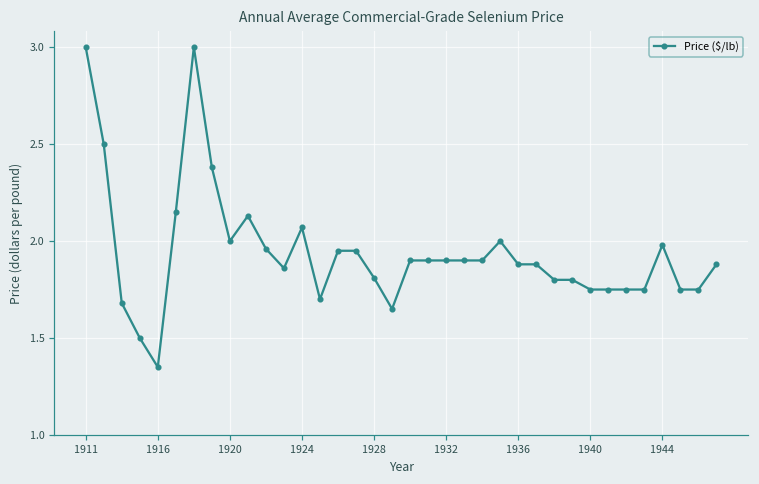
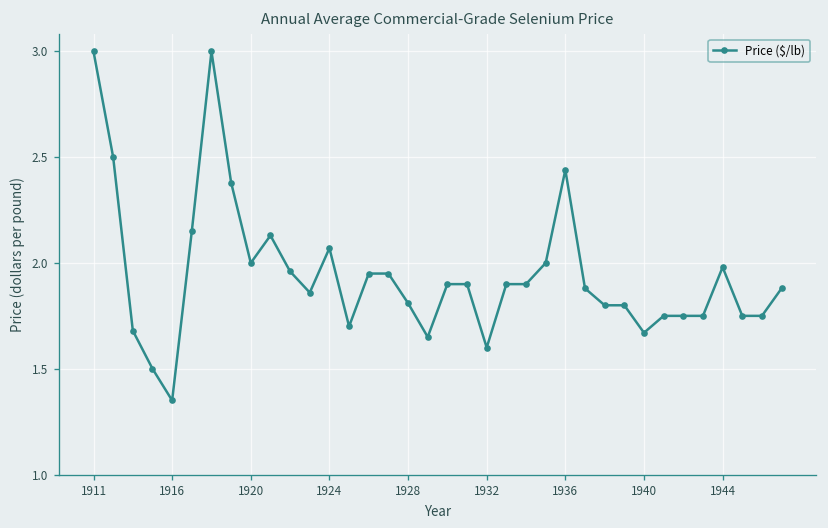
1932: 1.9 -> 1.6
1936: 1.88 -> 2.44
1940: 1.75 -> 1.67
